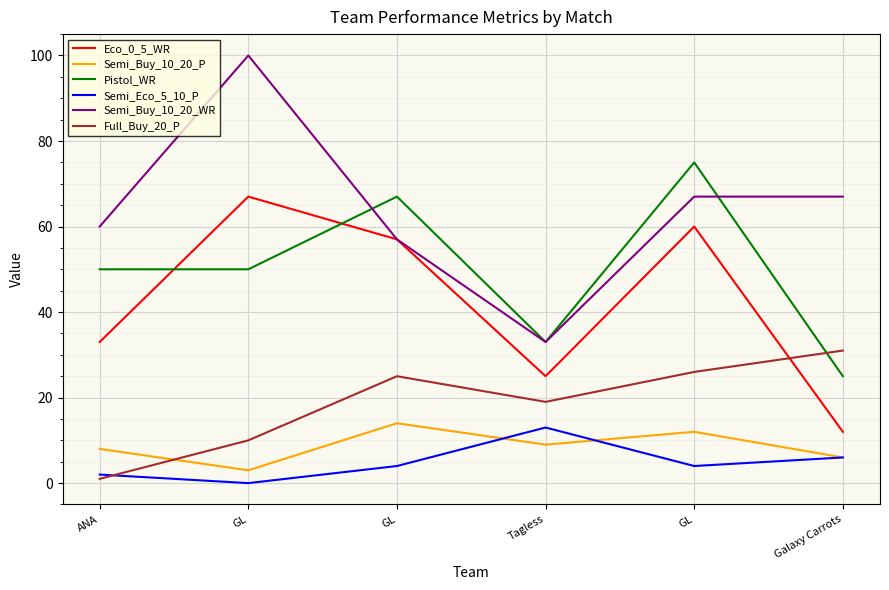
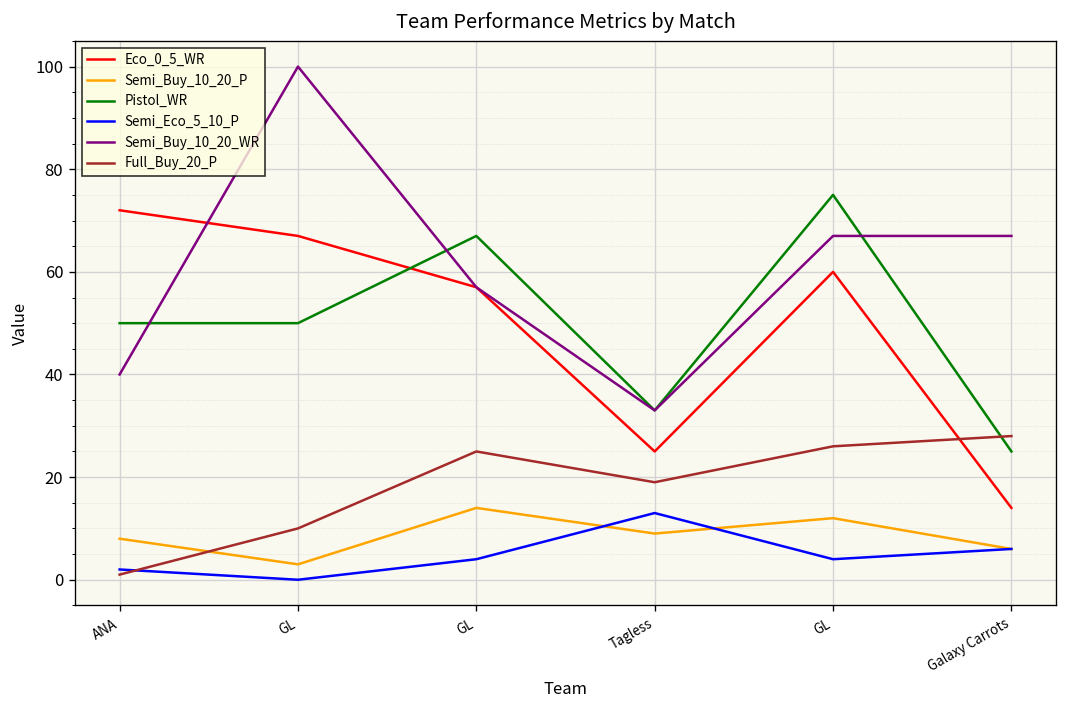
Eco_0_5_WR, ANA: 33 -> 72
Semi_Buy_10_20_WR, ANA: 60 -> 40
Eco_0_5_WR, Galaxy Carrots: 12 -> 14
Full_Buy_20_P, Galaxy Carrots: 31 -> 28
